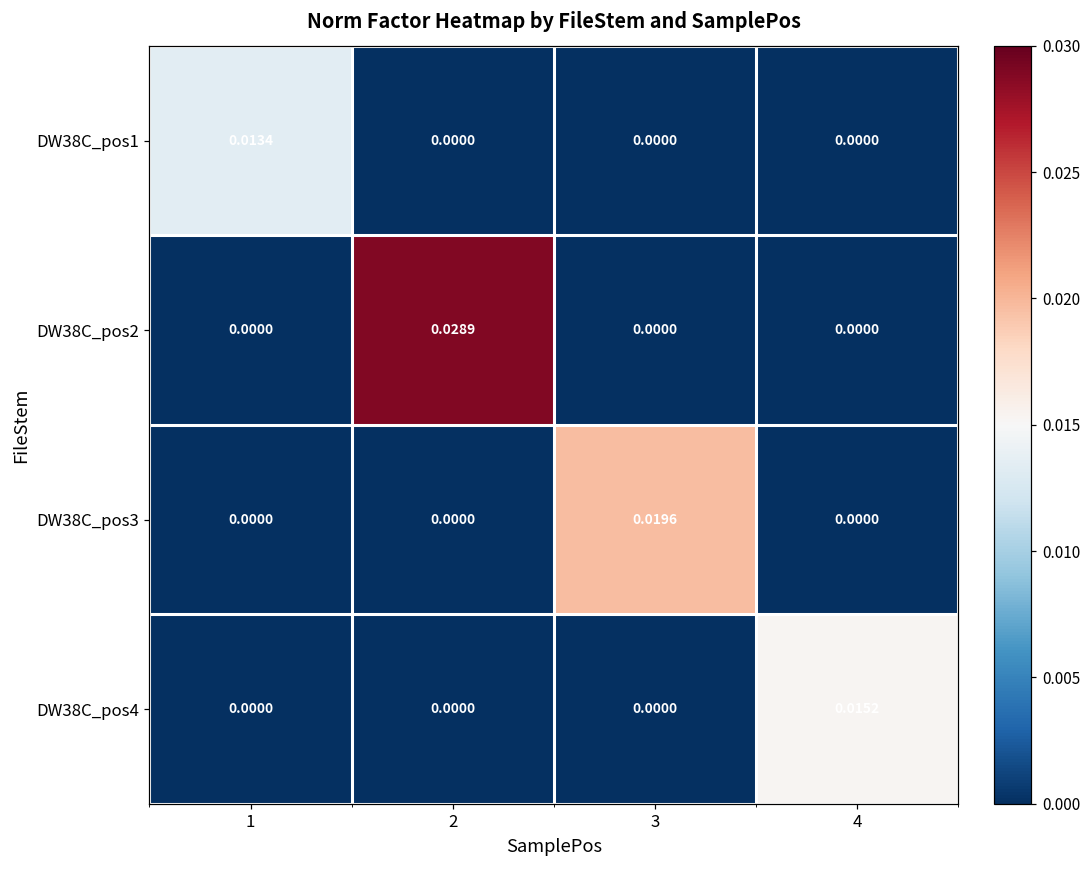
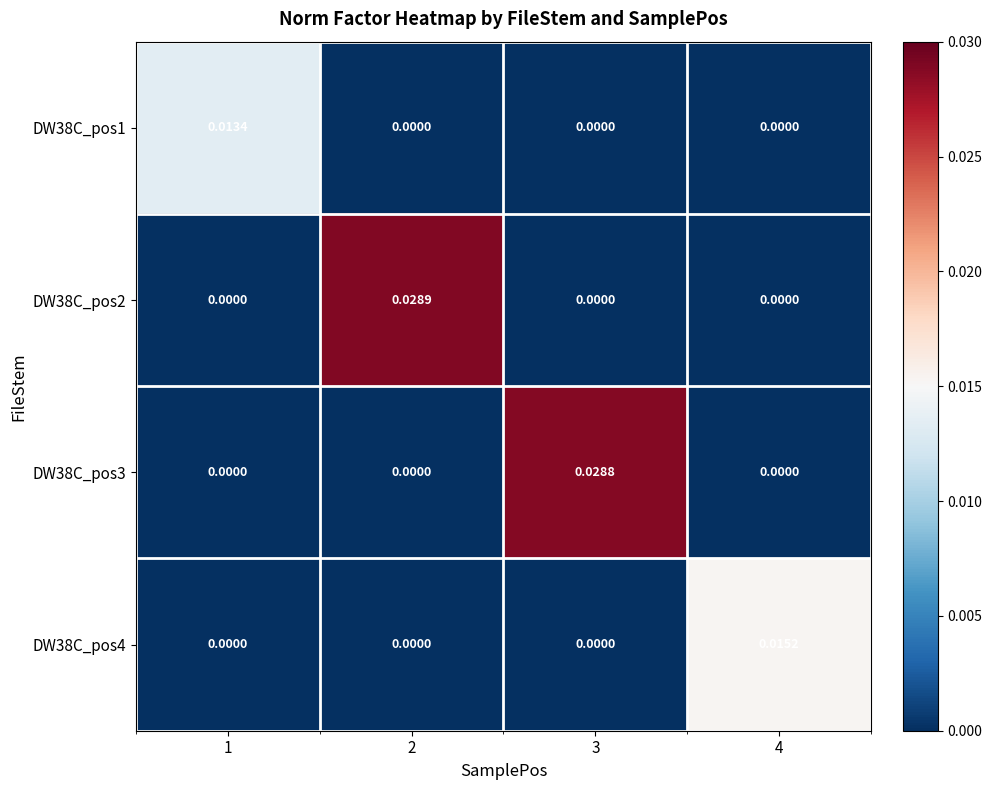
DW38C_pos3, 3: 0.0196 -> 0.0288
